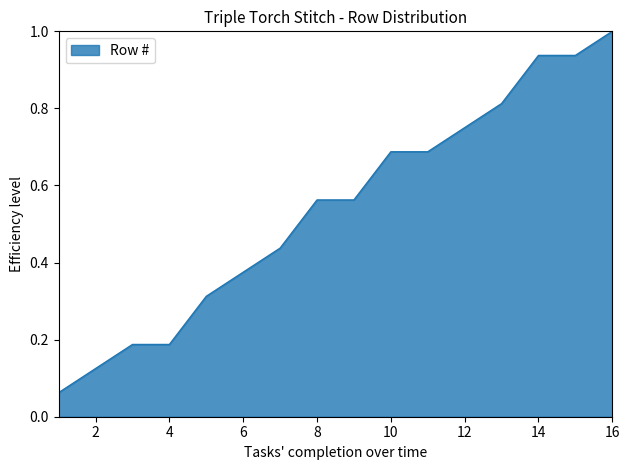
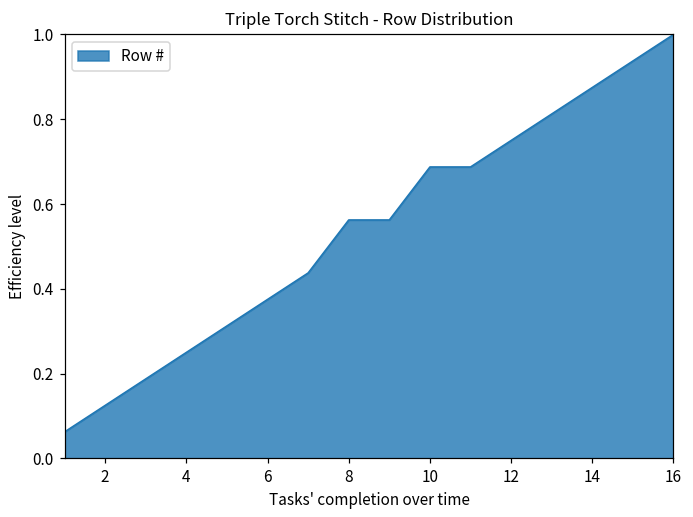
4: 0.19 -> 0.25
14: 0.94 -> 0.88
